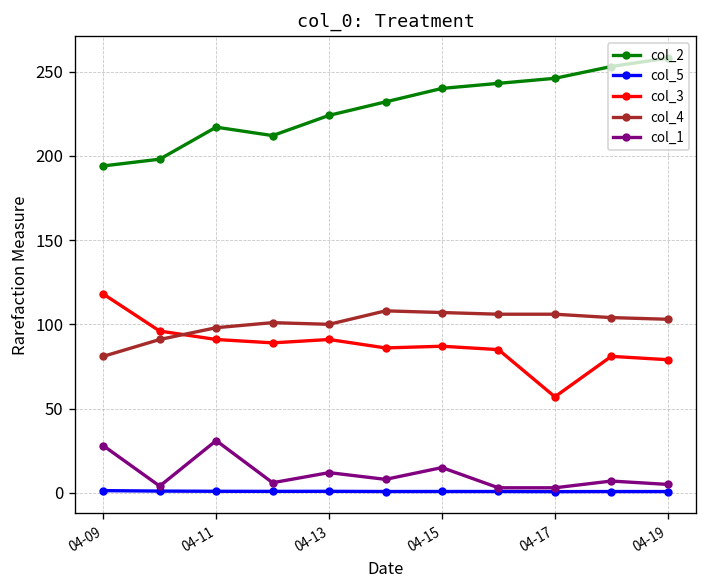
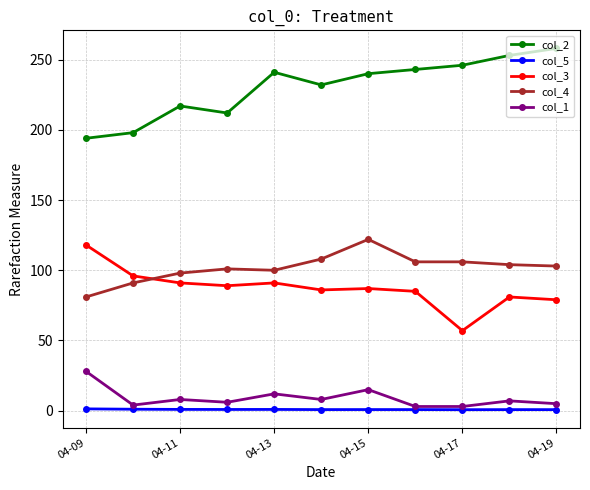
col_1, 04-11: 31 -> 8
col_2, 04-13: 224 -> 241
col_4, 04-15: 107 -> 122
